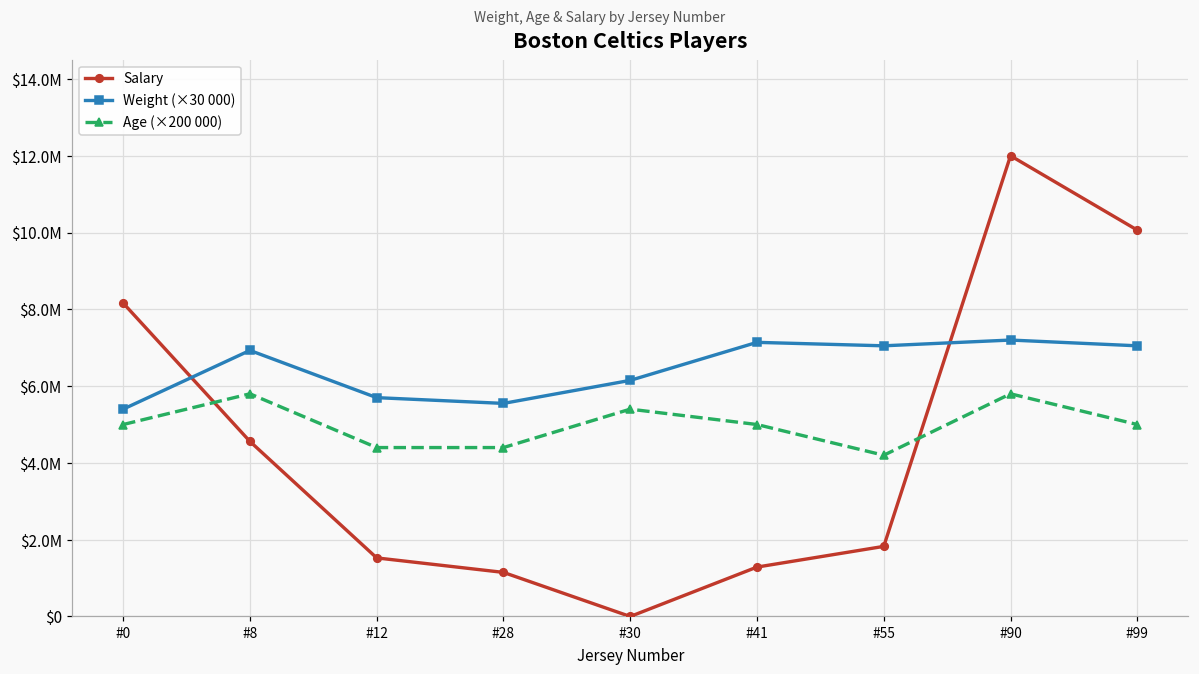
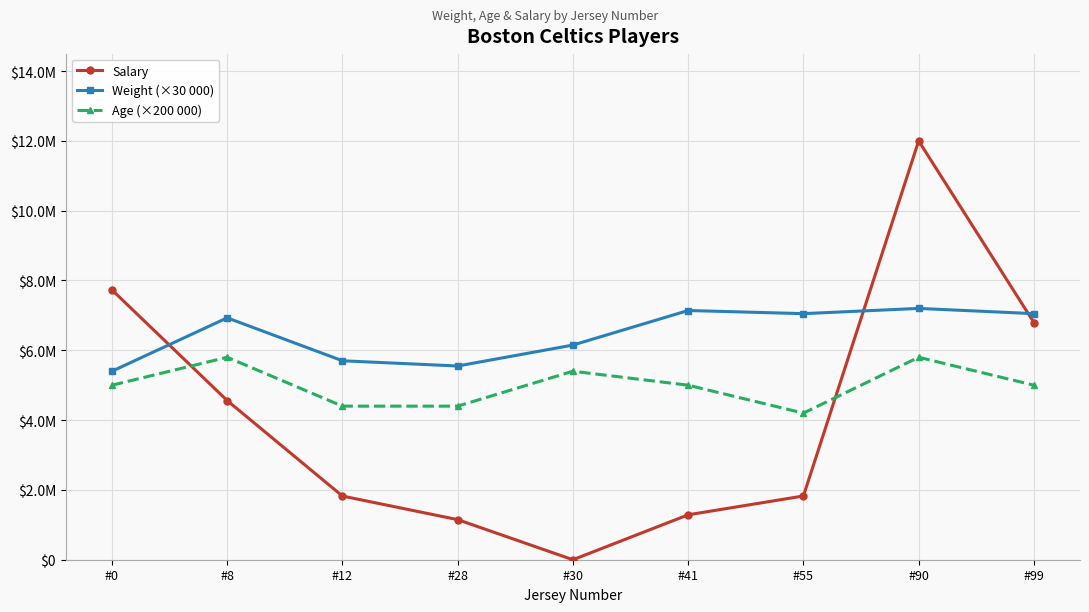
Salary, #0: $8200000 -> $7700000
Salary, #12: $1500000 -> $1800000
Salary, #99: $10100000 -> $6800000
